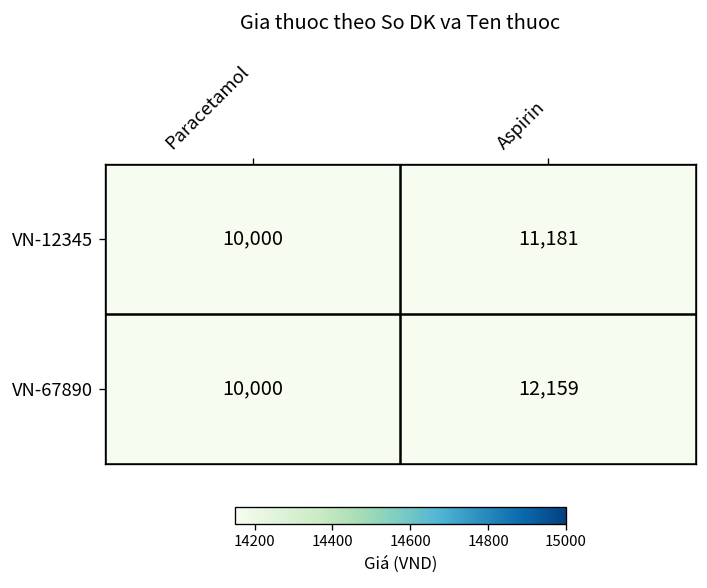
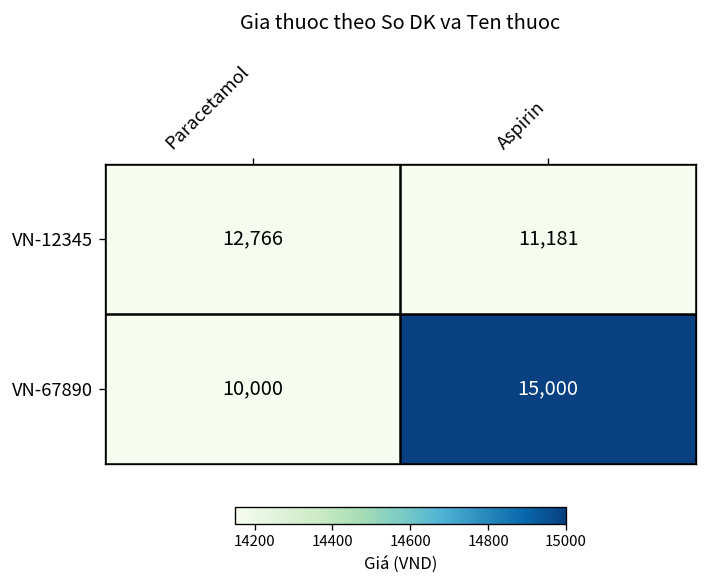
VN-12345, Paracetamol: 10,000 -> 12,766
VN-67890, Aspirin: 12,159 -> 15,000
